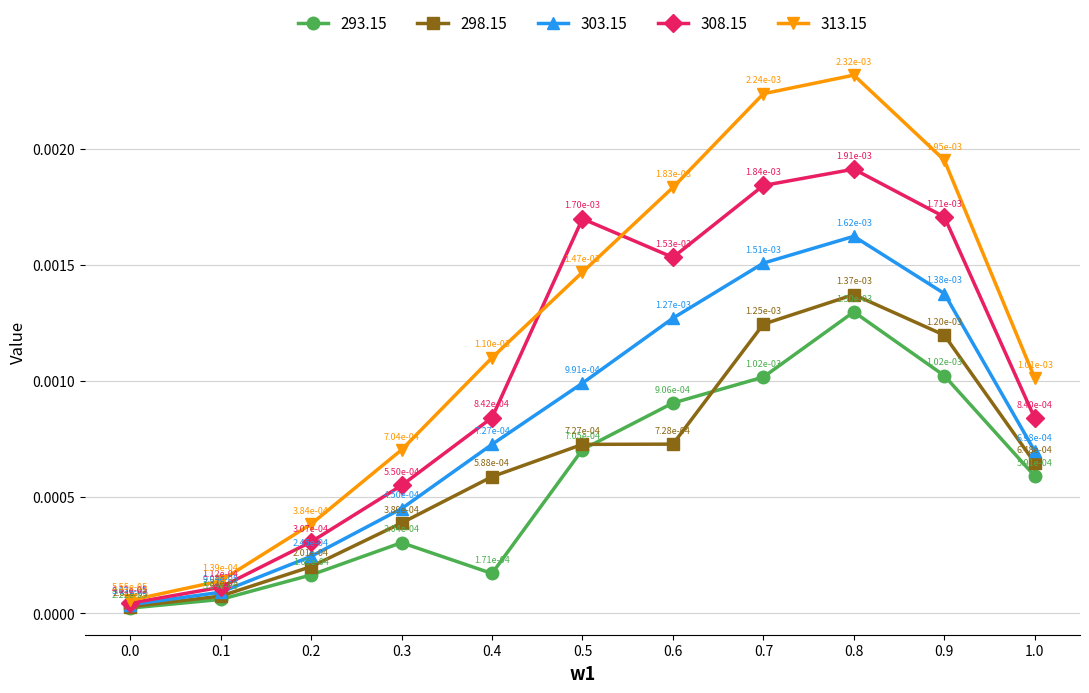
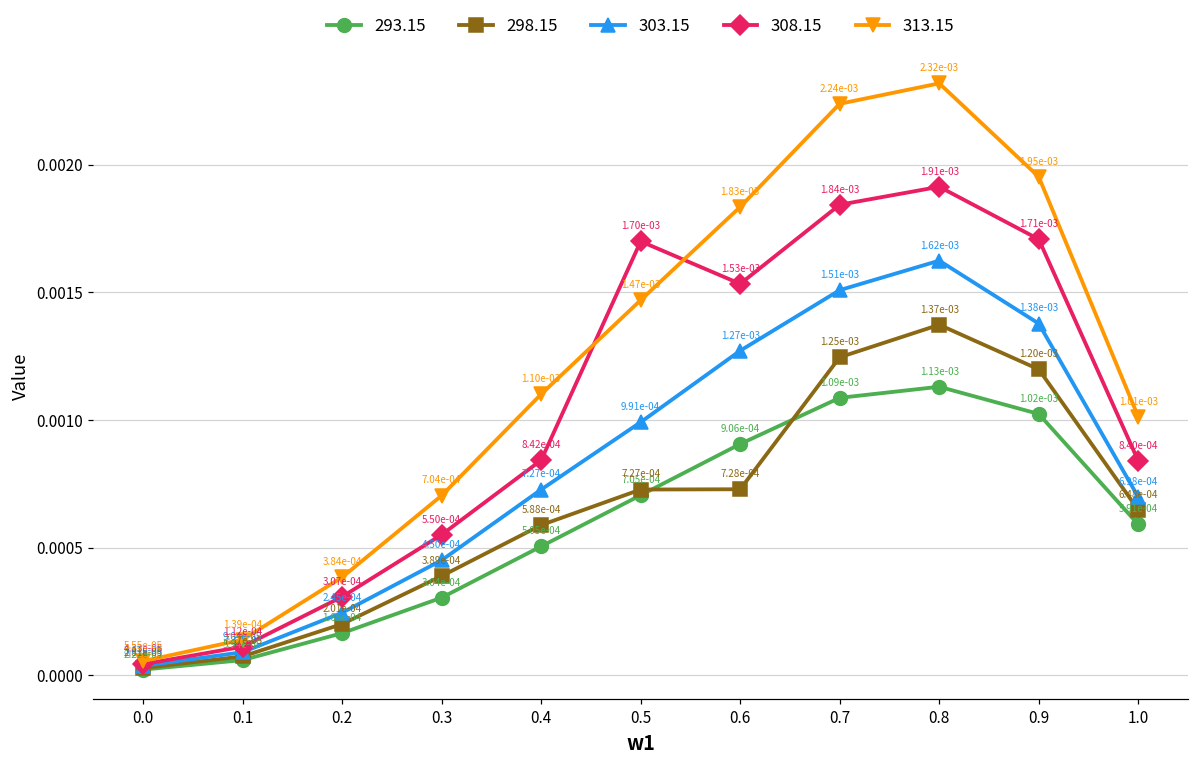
293.15, 0.4: 1.71e-04 -> 5.05e-04
293.15, 0.7: 1.02e-03 -> 1.09e-03
293.15, 0.8: 1.30e-03 -> 1.13e-03
